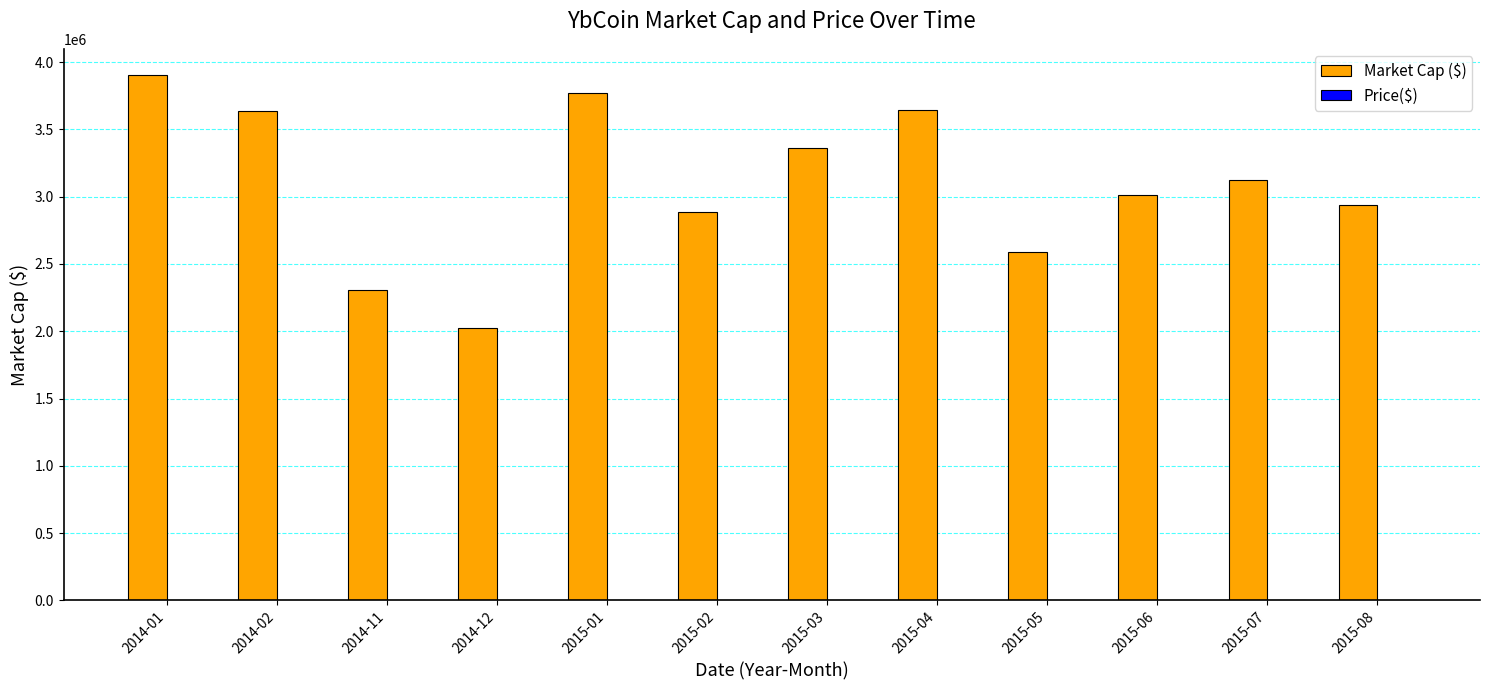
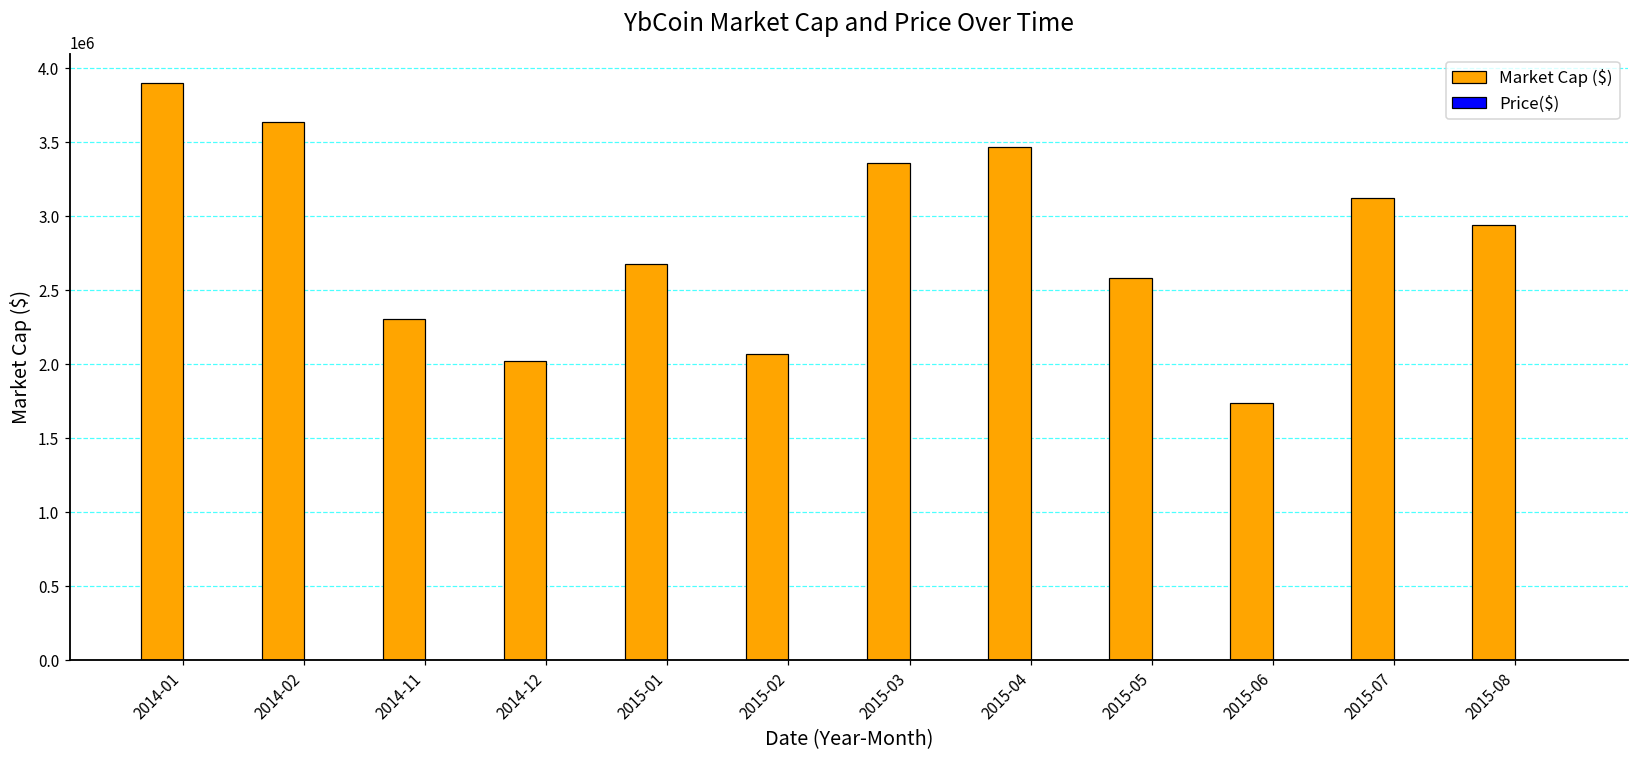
Market Cap ($), 2015-01: 3770000 -> 2680000
Market Cap ($), 2015-02: 2890000 -> 2070000
Market Cap ($), 2015-04: 3640000 -> 3470000
Market Cap ($), 2015-06: 3010000 -> 1740000
